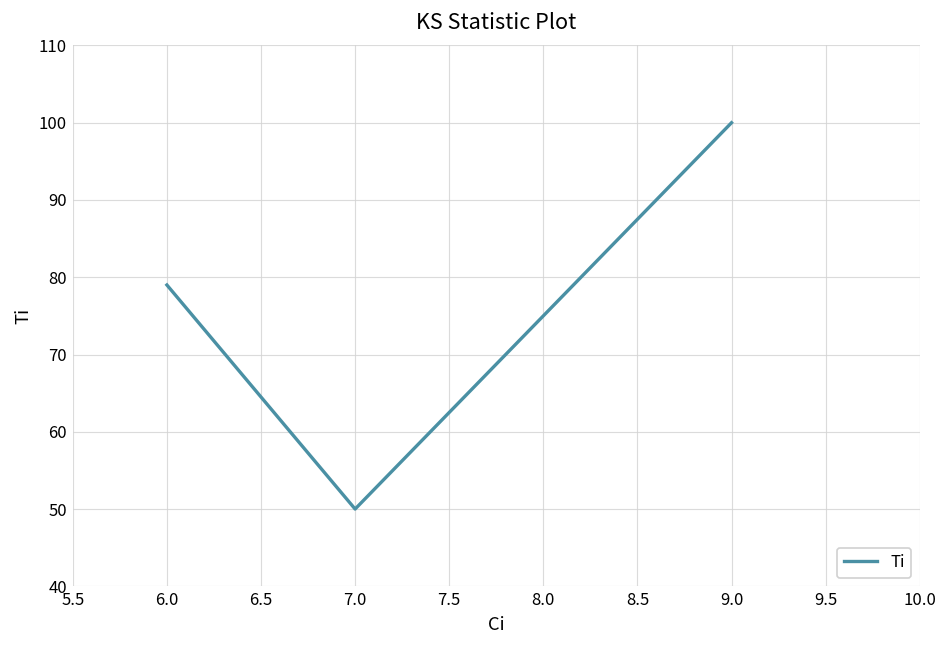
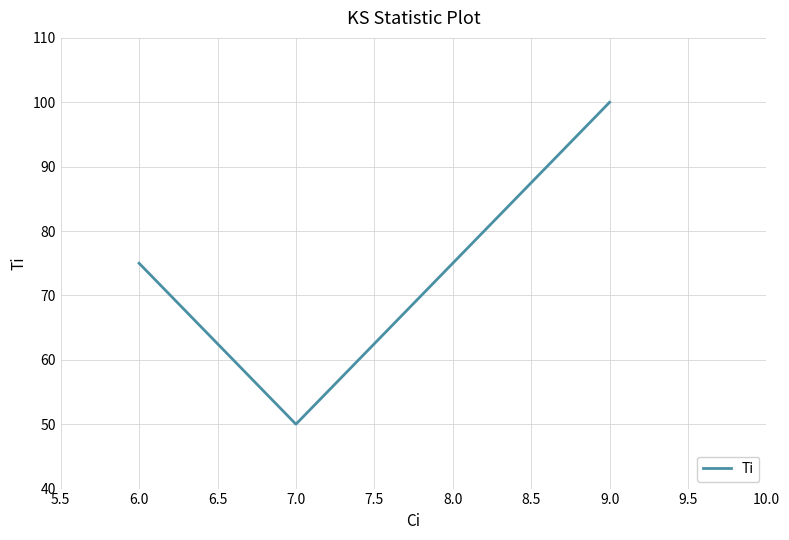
6.0: 79 -> 75
